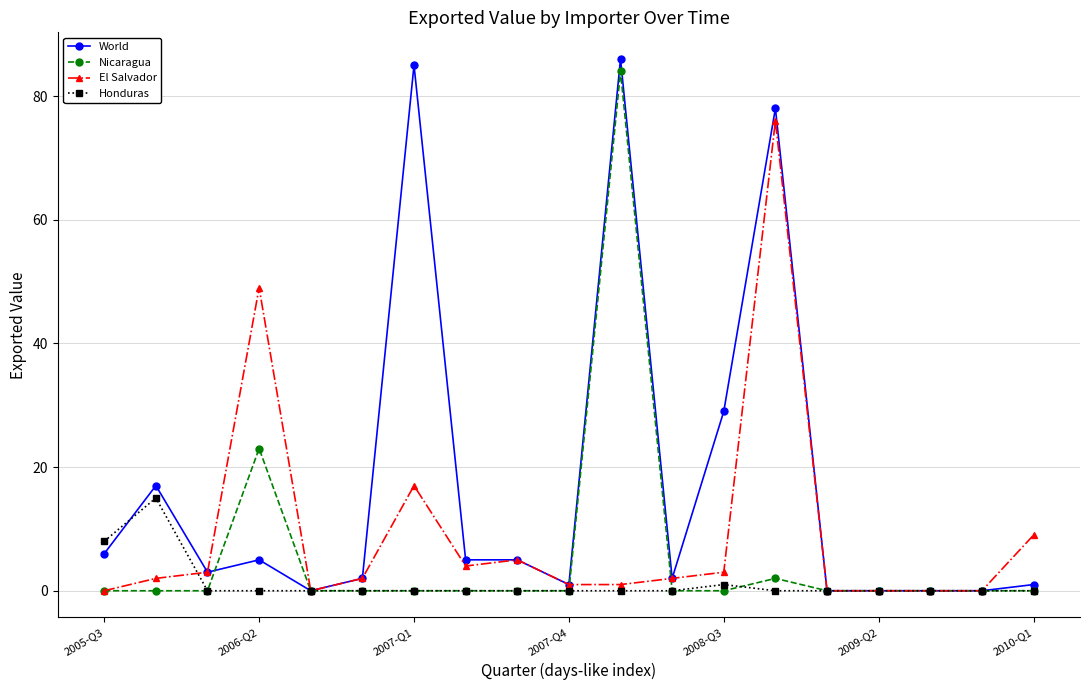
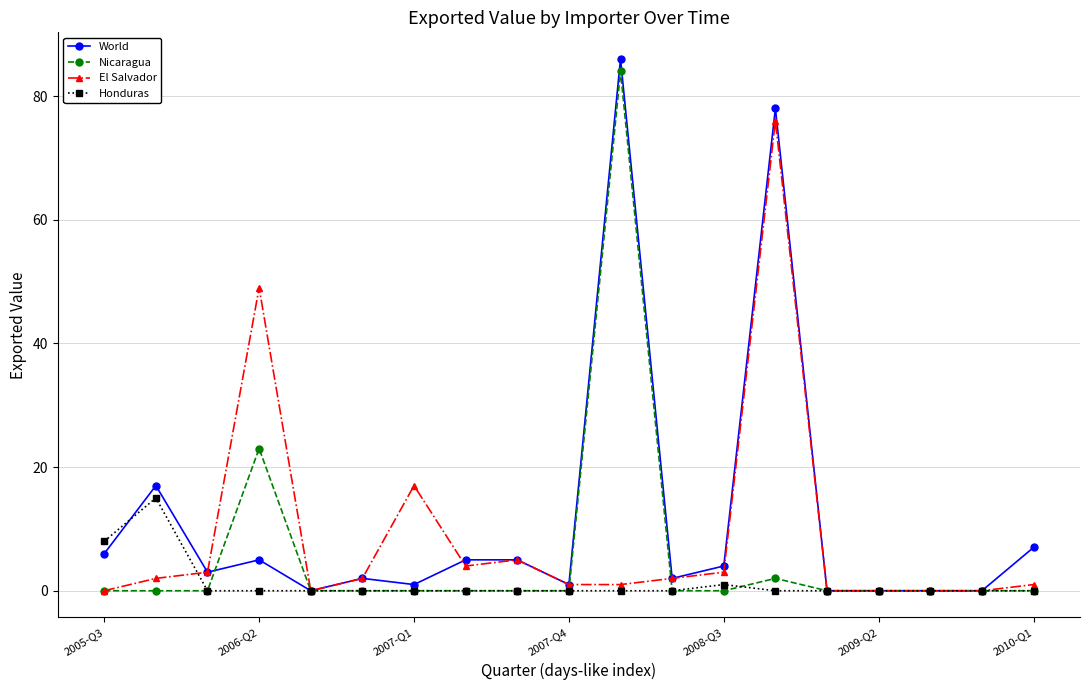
World, 2007-Q1: 85 -> 1
World, 2008-Q3: 29 -> 4
World, 2010-Q1: 1 -> 7
El Salvador, 2010-Q1: 9 -> 1
